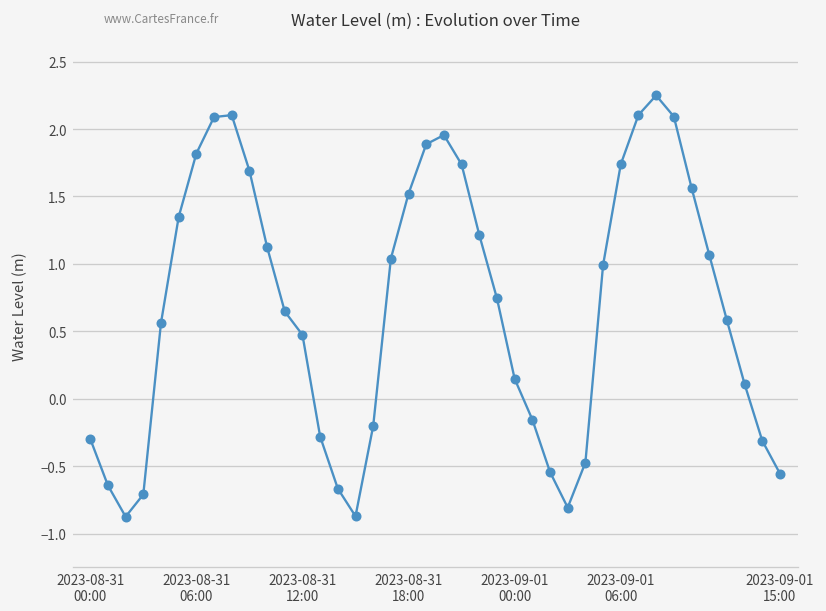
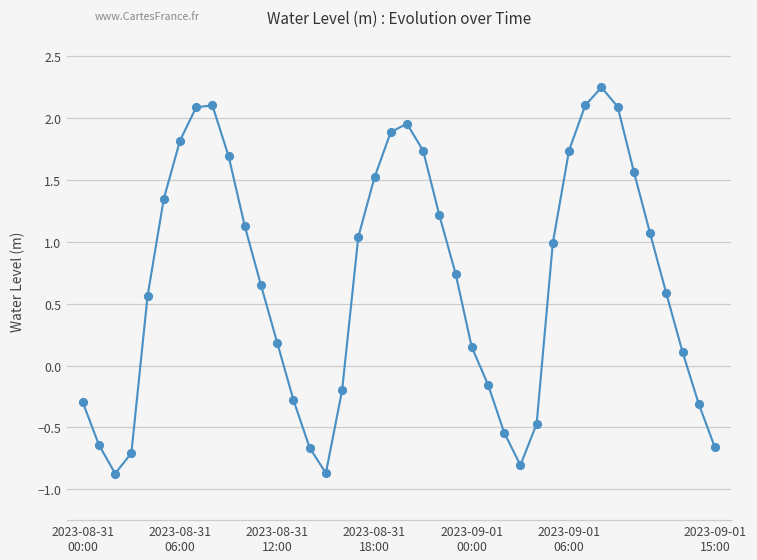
2023-08-31 12:00: 0.47 -> 0.18
2023-09-01 15:00: -0.55 -> -0.66
